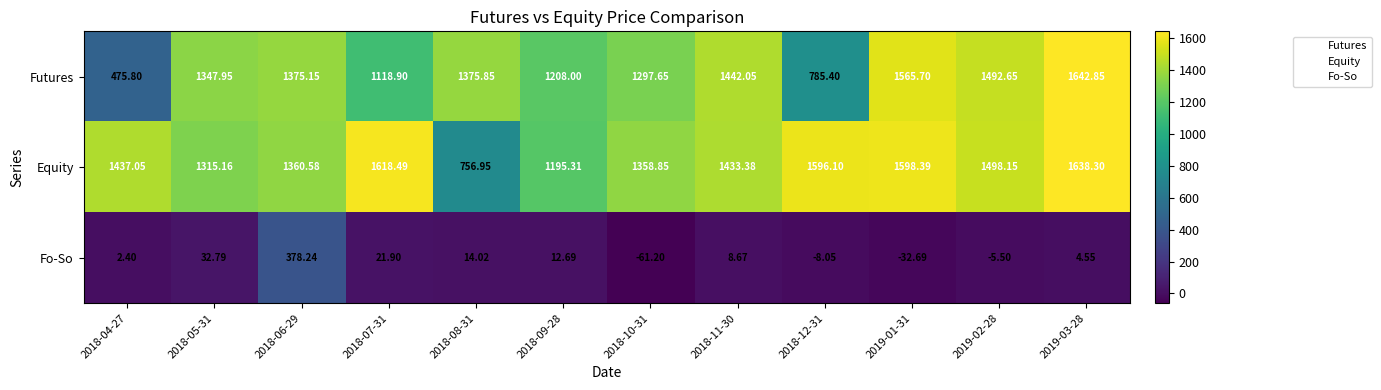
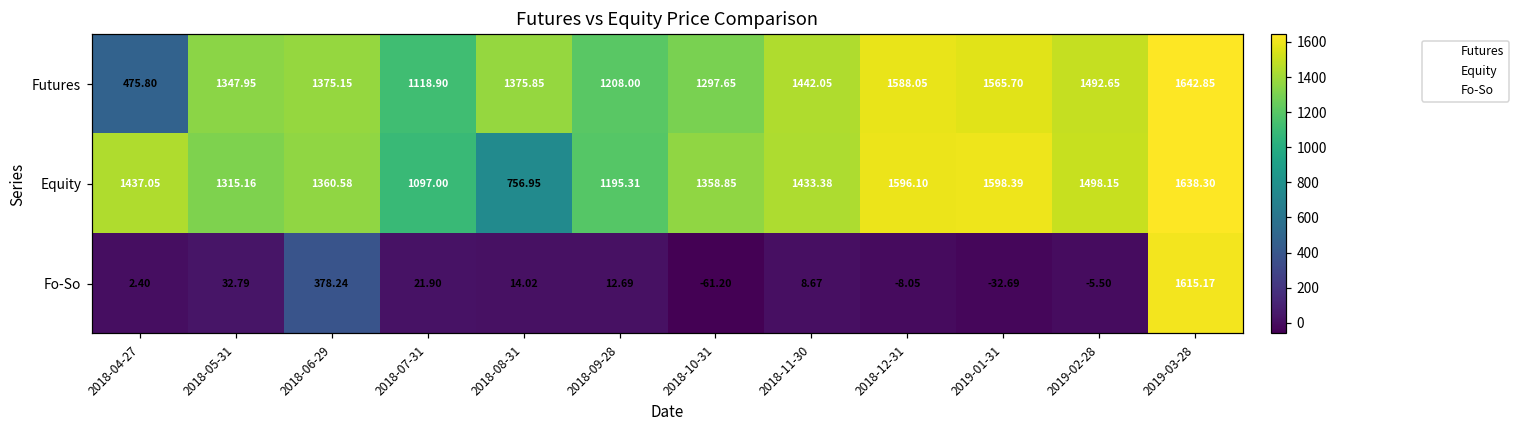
Futures, 2018-12-31: 785.40 -> 1588.05
Equity, 2018-07-31: 1618.49 -> 1097.00
Fo-So, 2019-03-28: 4.55 -> 1615.17
